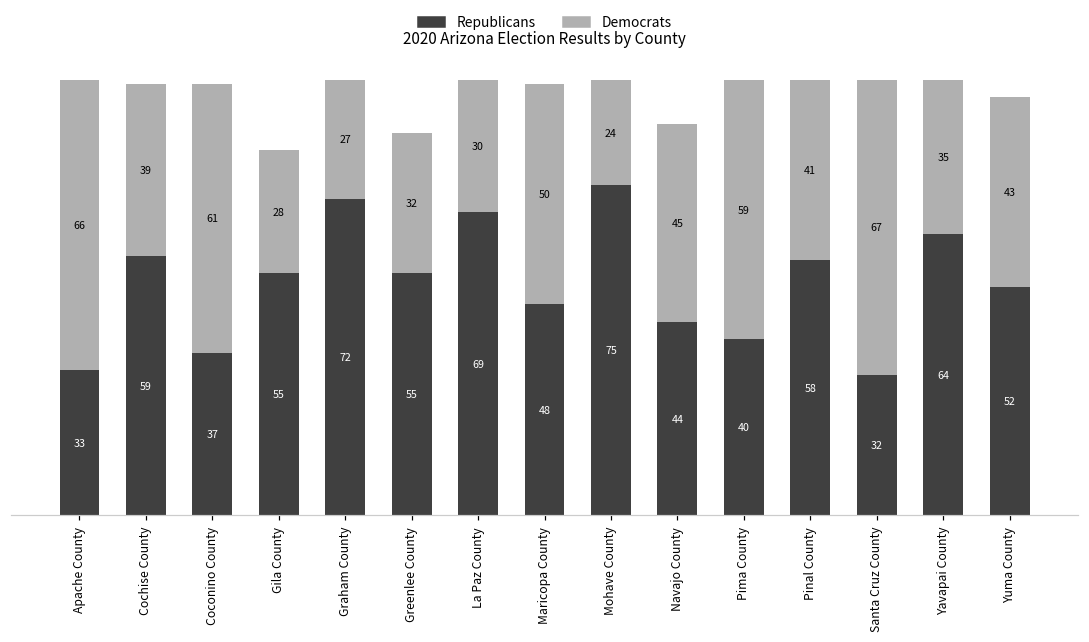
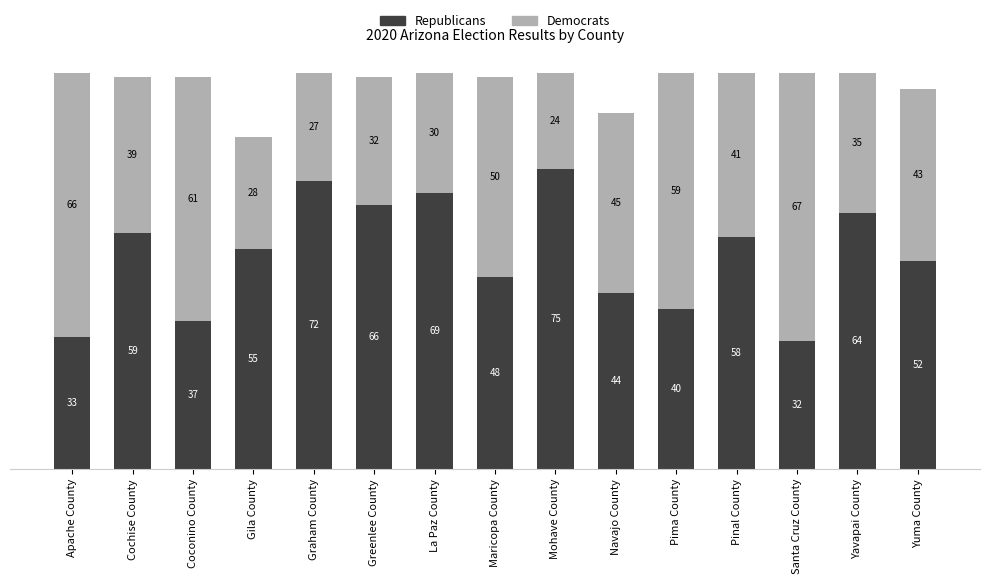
Republicans, Greenlee County: 55 -> 66
